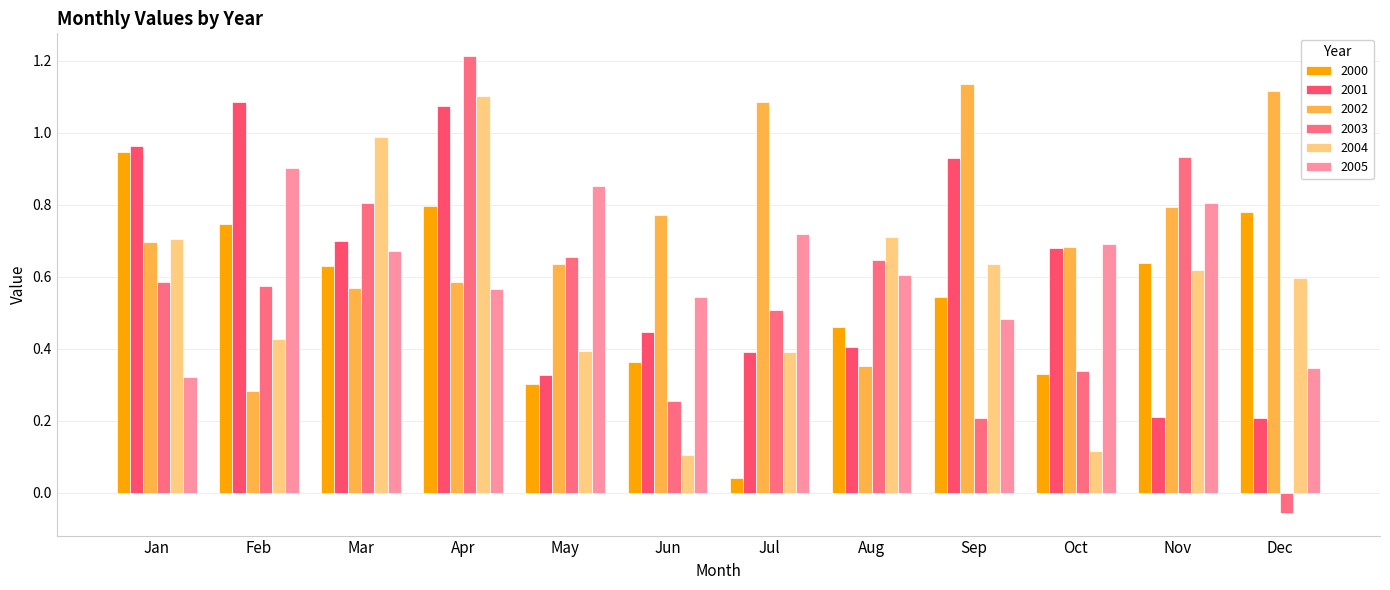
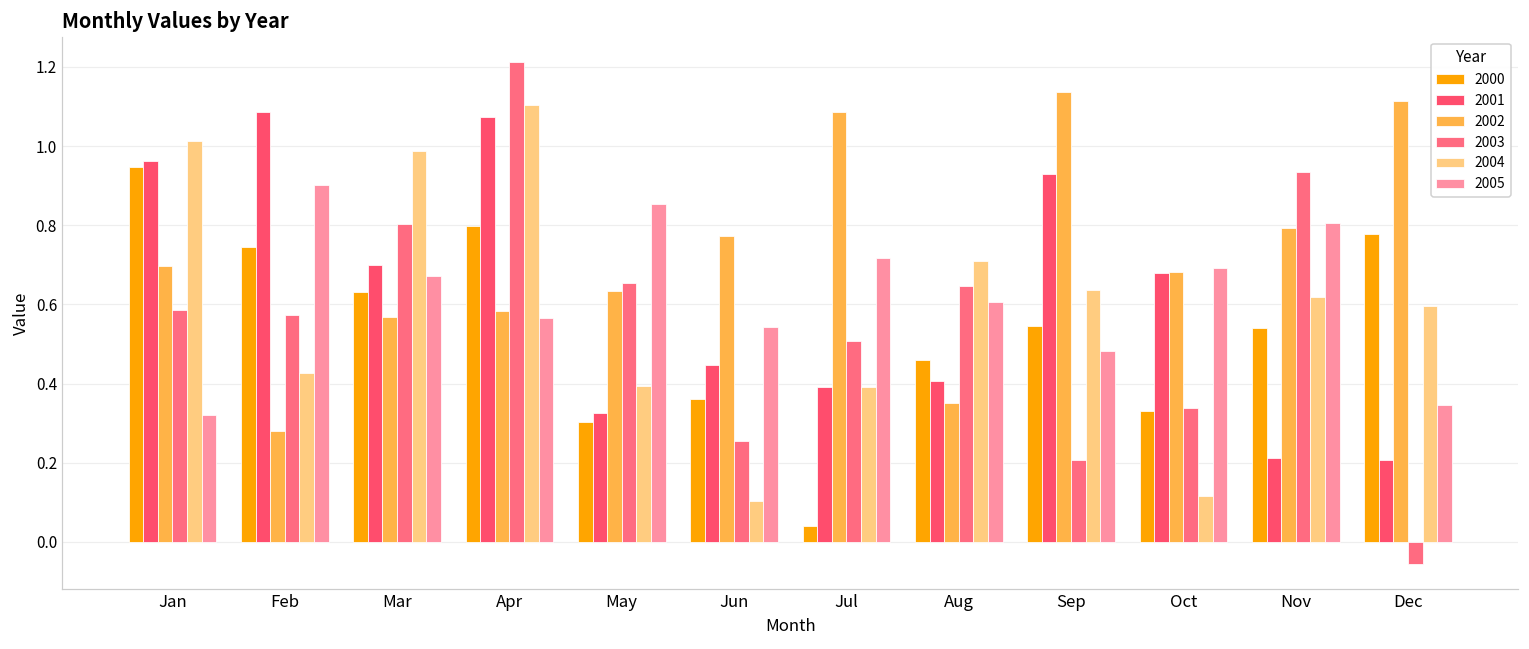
2004, Jan: 0.70 -> 1.01
2000, Nov: 0.64 -> 0.54
